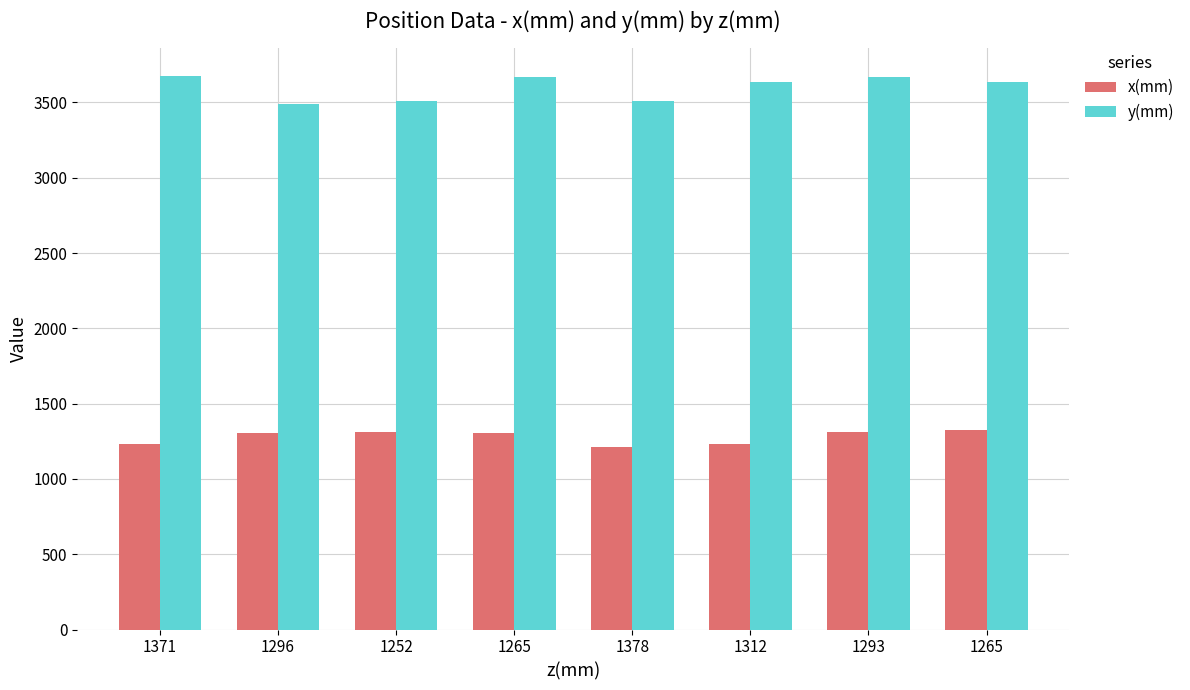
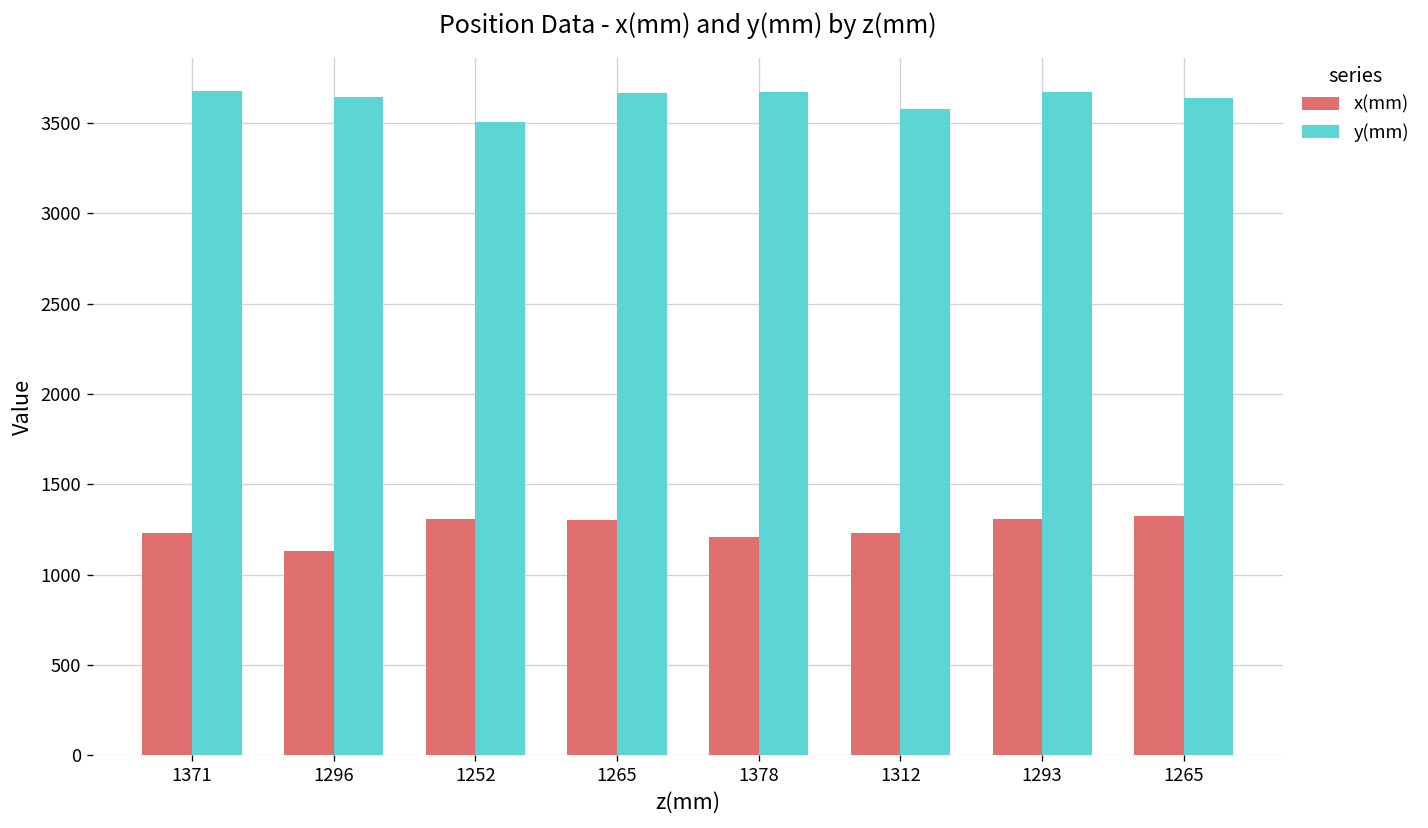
x(mm), 1296: 1310 -> 1130
y(mm), 1296: 3490 -> 3640
y(mm), 1378: 3510 -> 3670
y(mm), 1312: 3640 -> 3580
